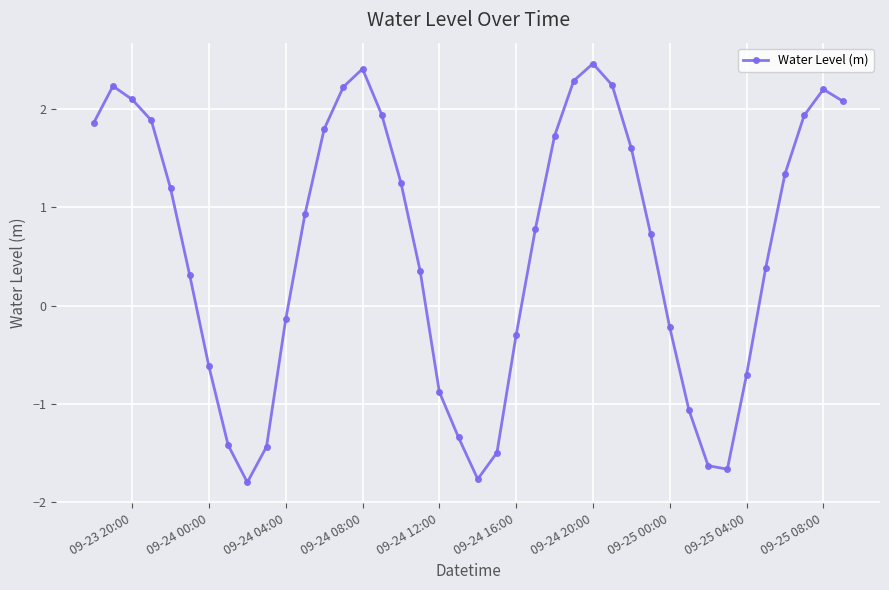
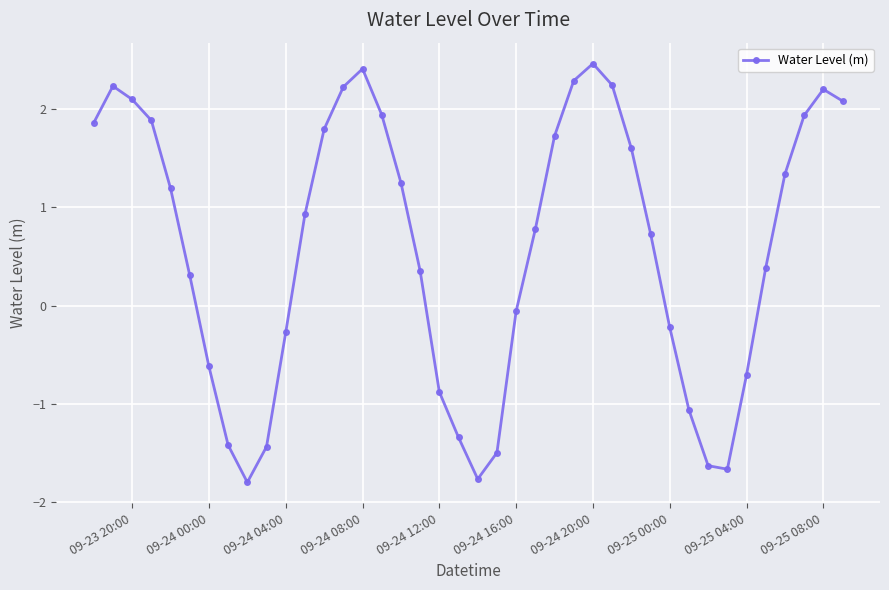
09-24 04:00: -0.1 -> -0.3
09-24 16:00: -0.3 -> -0.1
